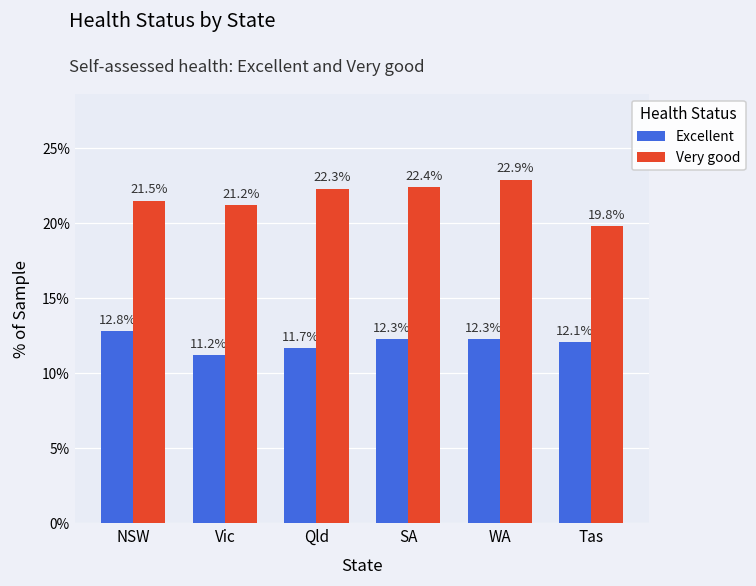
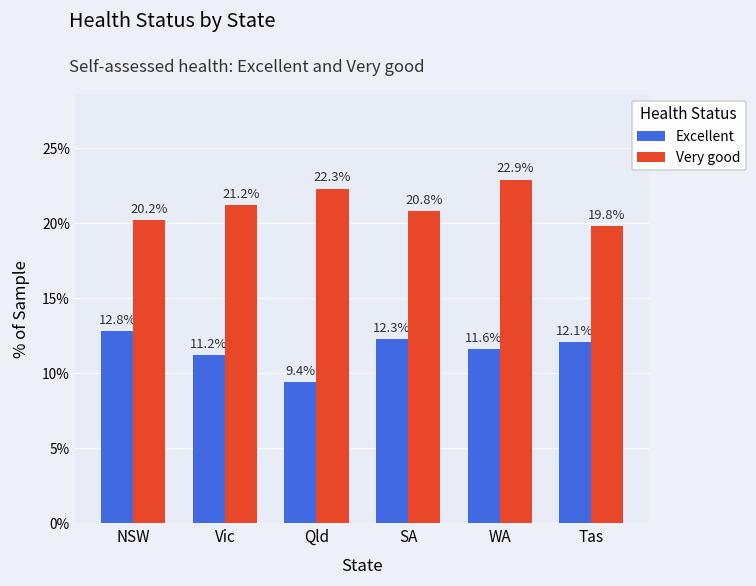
Very good, NSW: 21.5% -> 20.2%
Excellent, Qld: 11.7% -> 9.4%
Very good, SA: 22.4% -> 20.8%
Excellent, WA: 12.3% -> 11.6%
